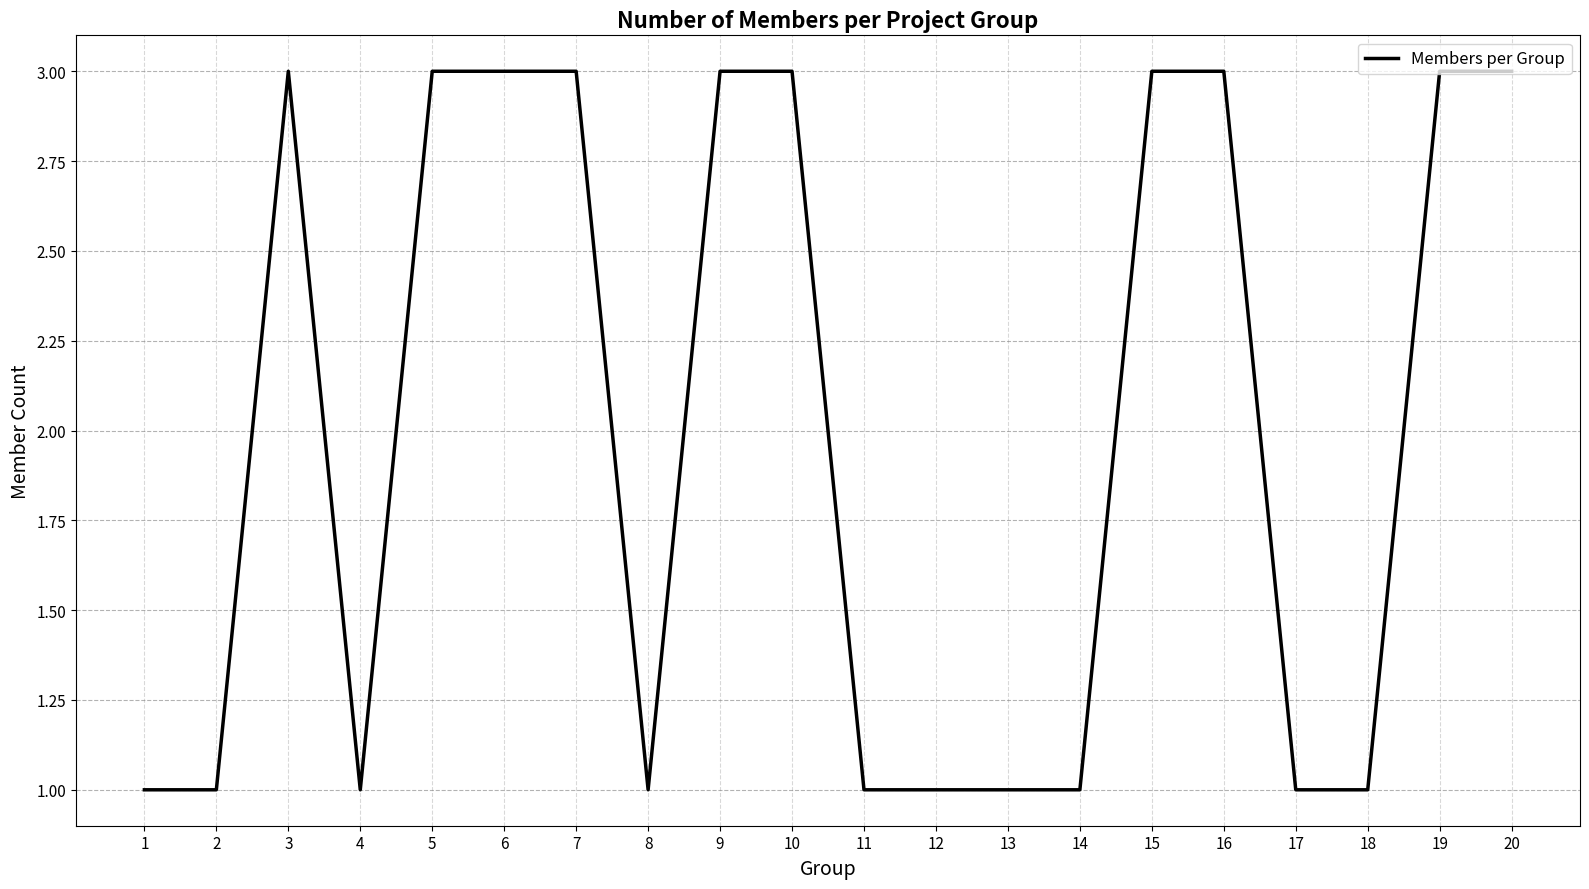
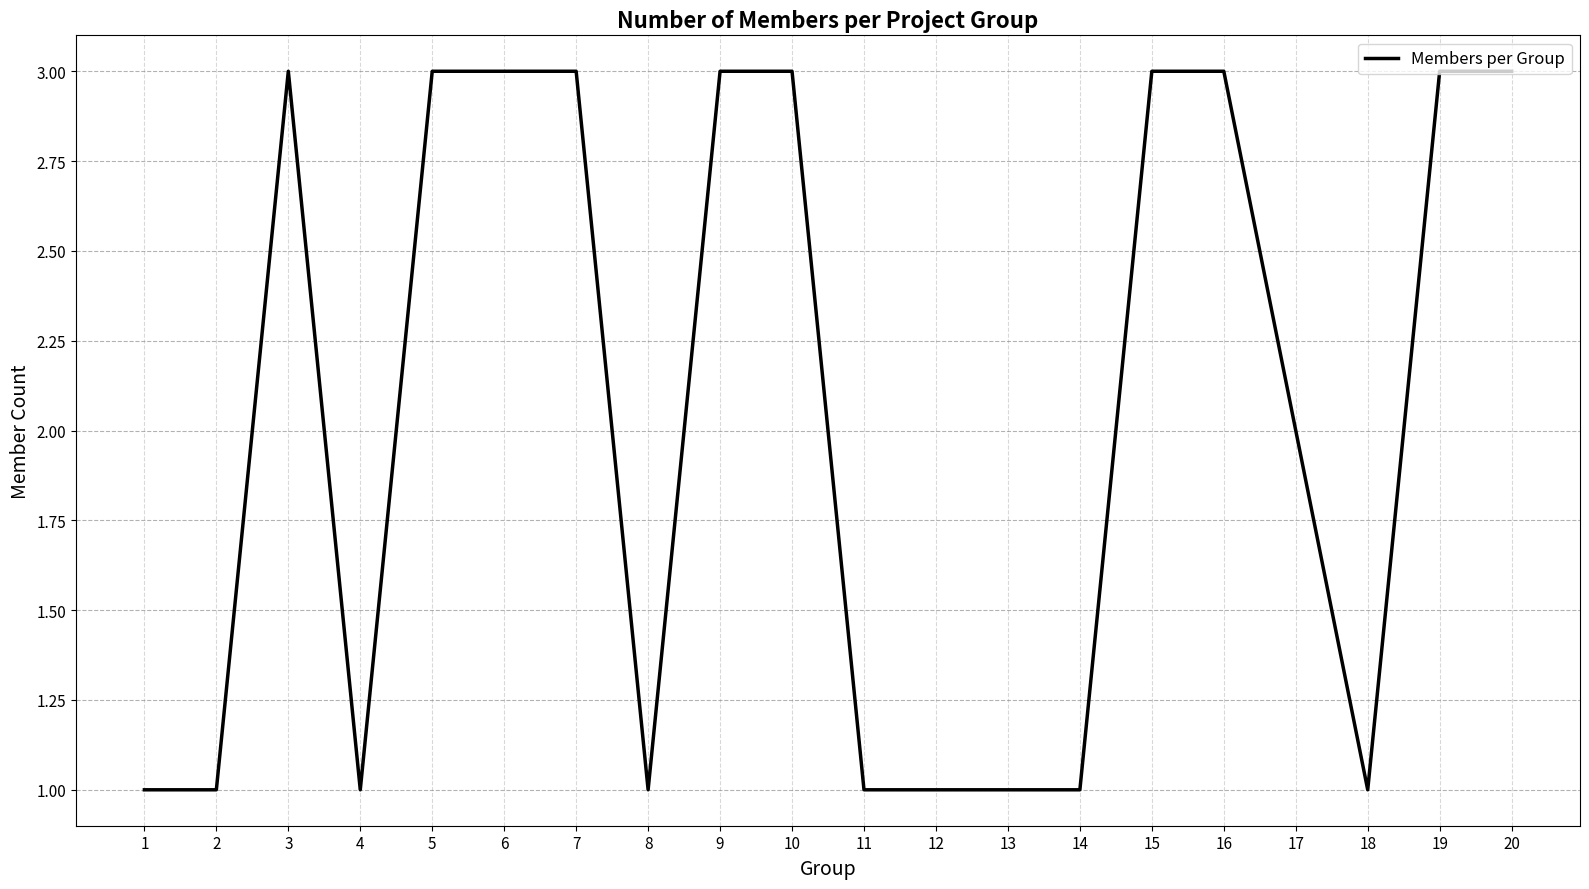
17: 1 -> 2
